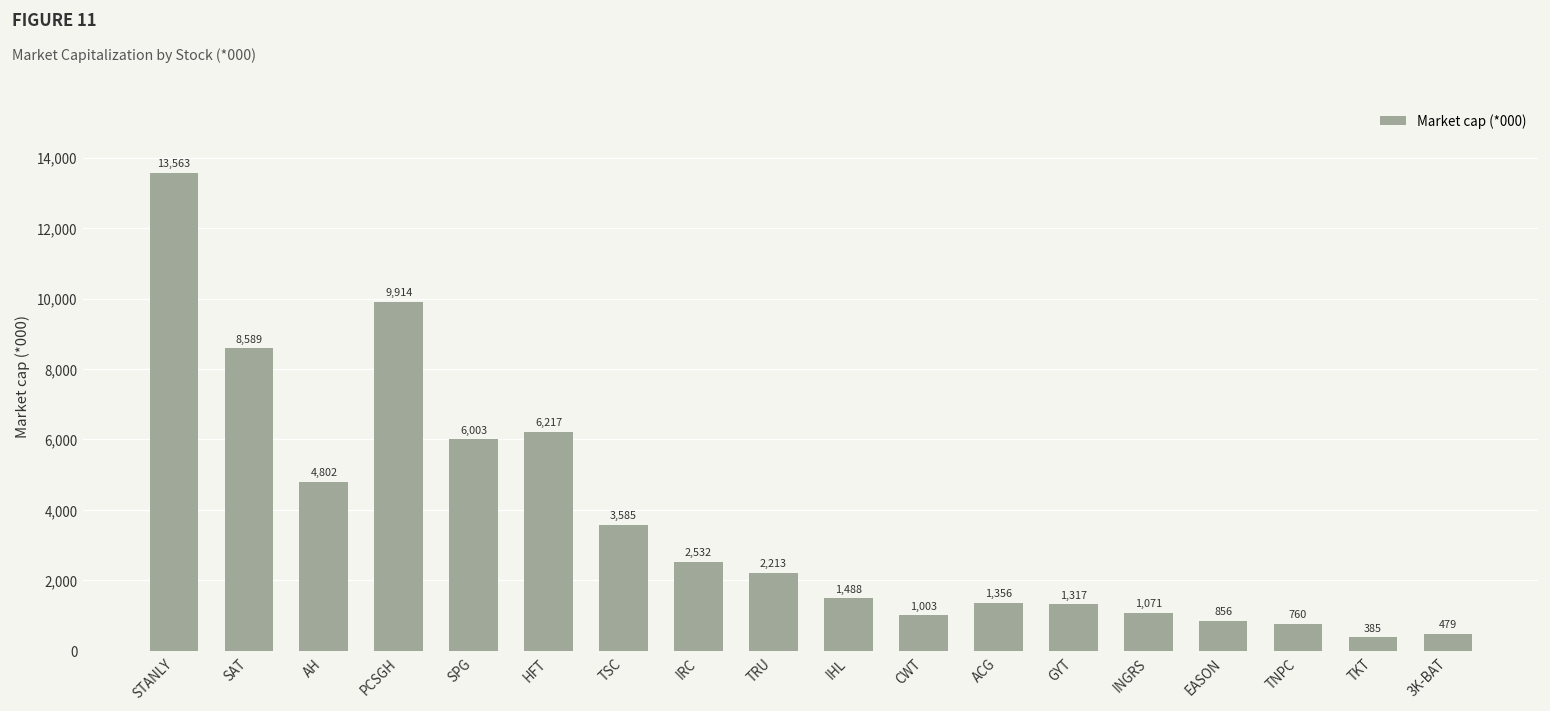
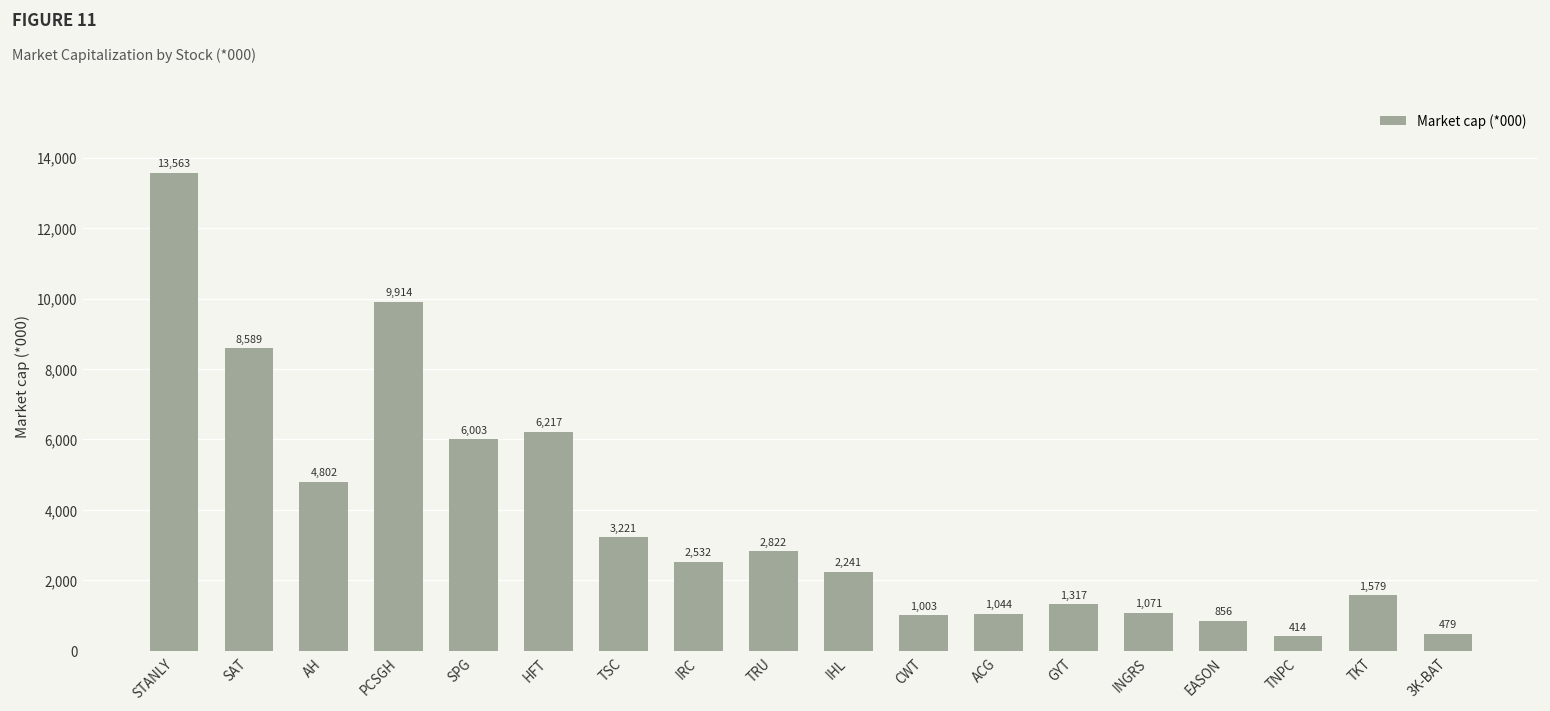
TSC: 3,585 -> 3,221
TRU: 2,213 -> 2,822
IHL: 1,488 -> 2,241
ACG: 1,356 -> 1,044
TNPC: 760 -> 414
TKT: 385 -> 1,579
